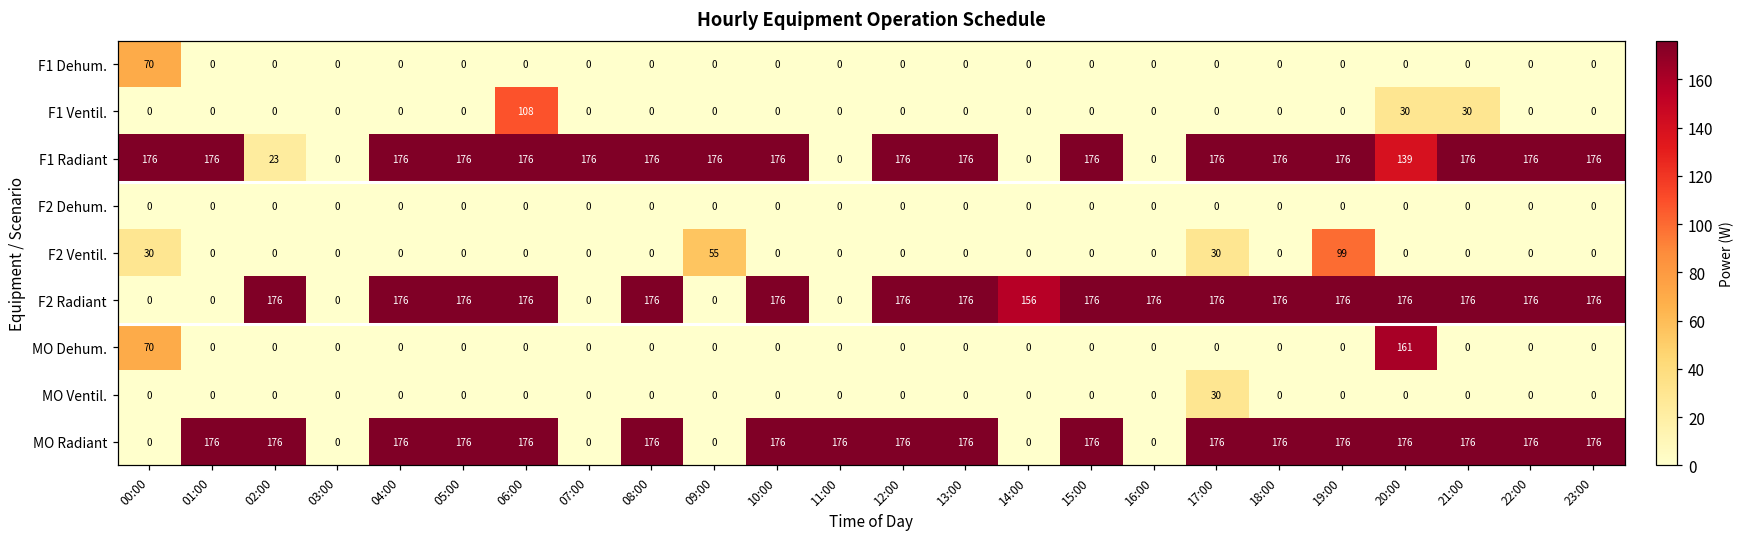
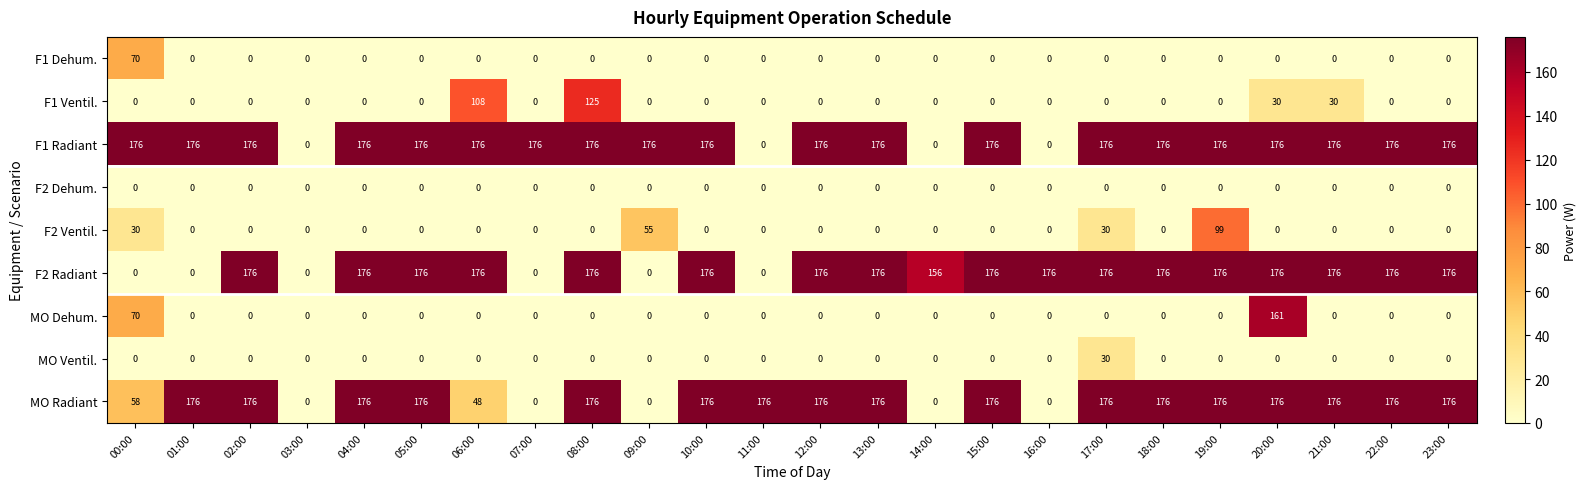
F1 Ventil., 08:00: 0 -> 125
F1 Radiant, 02:00: 23 -> 176
F1 Radiant, 20:00: 139 -> 176
MO Radiant, 00:00: 0 -> 58
MO Radiant, 06:00: 176 -> 48
